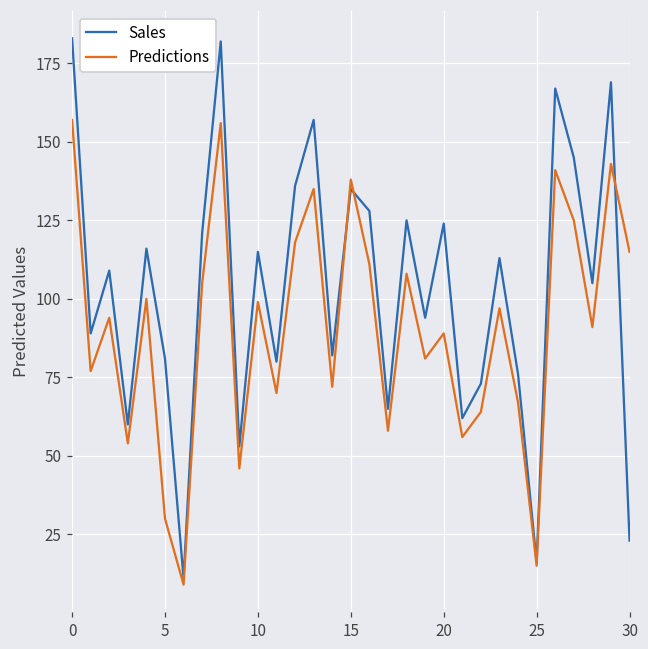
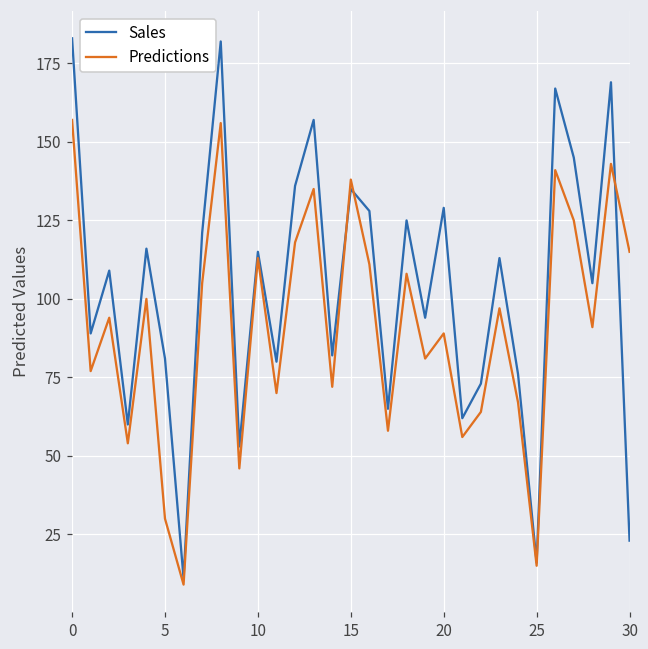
Predictions, 10: 99 -> 113
Sales, 20: 124 -> 129
